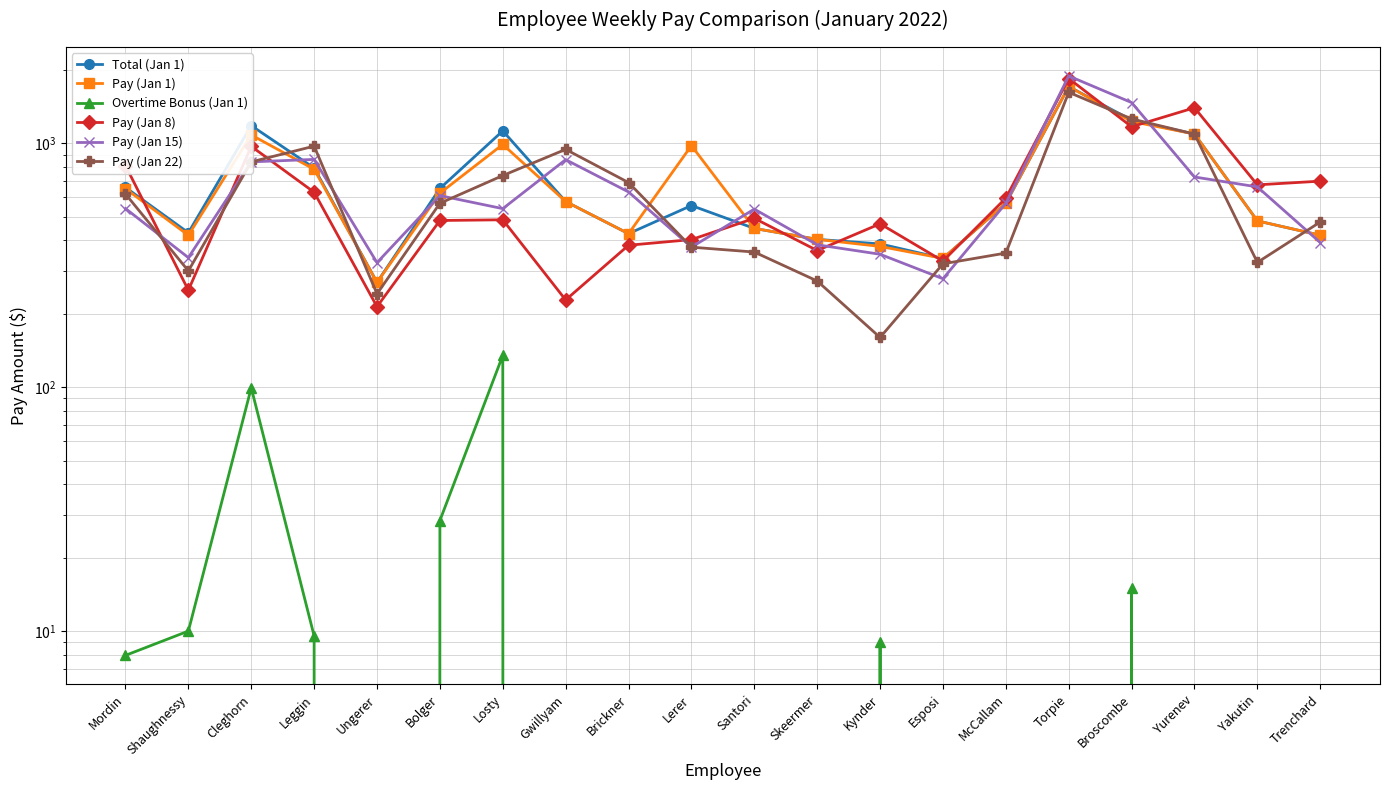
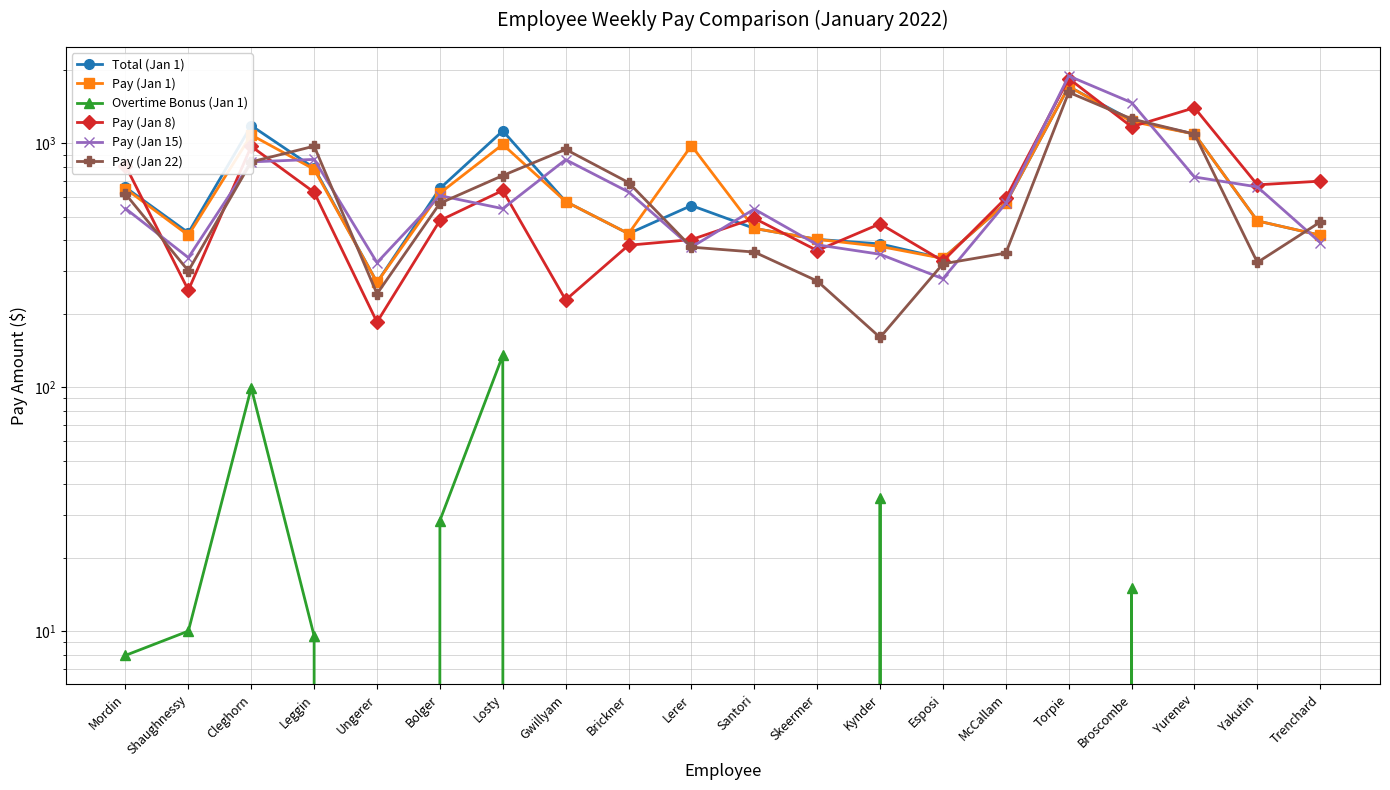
Pay (Jan 8), Ungerer: 210 -> 190
Pay (Jan 8), Losty: 490 -> 640
Overtime Bonus (Jan 1), Kynder: 9 -> 35
